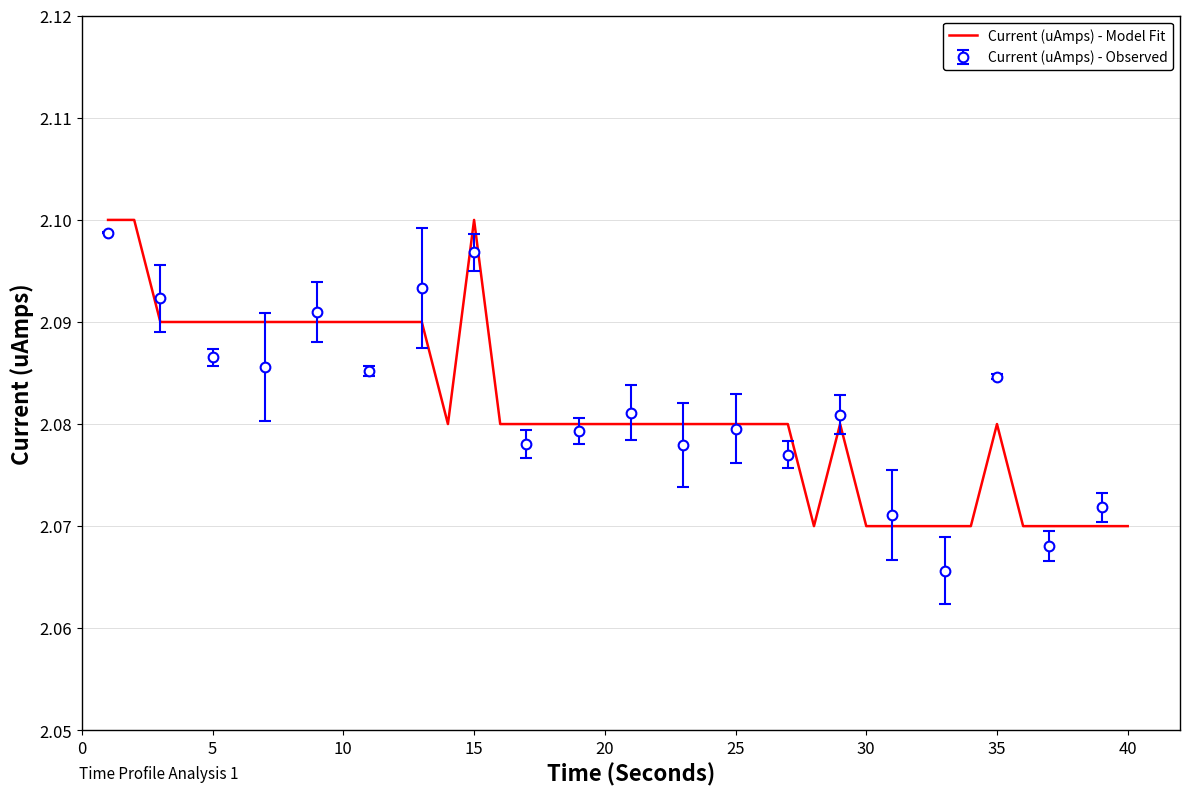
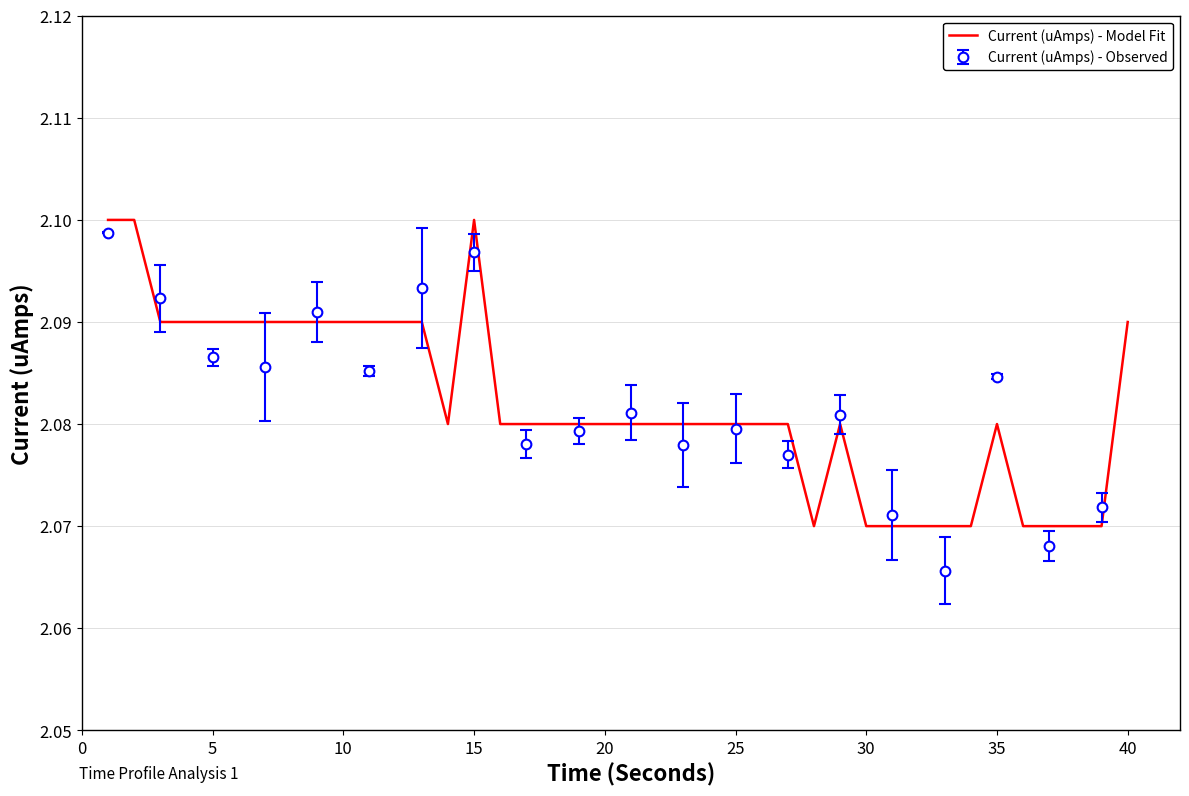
Current (uAmps) - Model Fit, 40: 2.07 -> 2.09
